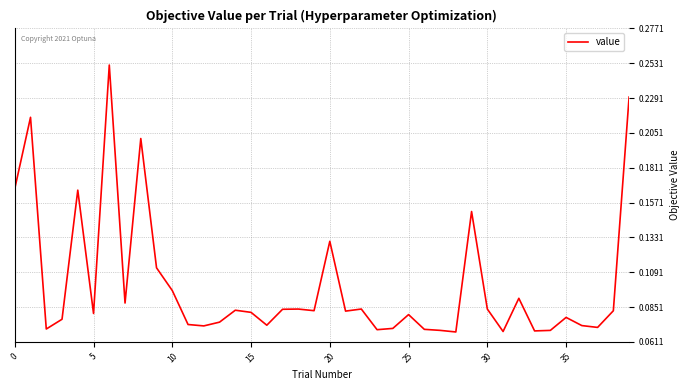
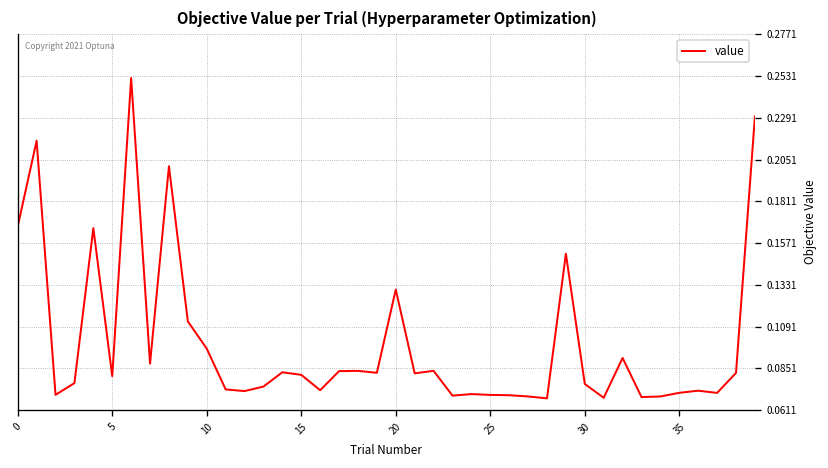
25: 0.080 -> 0.070
30: 0.084 -> 0.076
35: 0.078 -> 0.071
